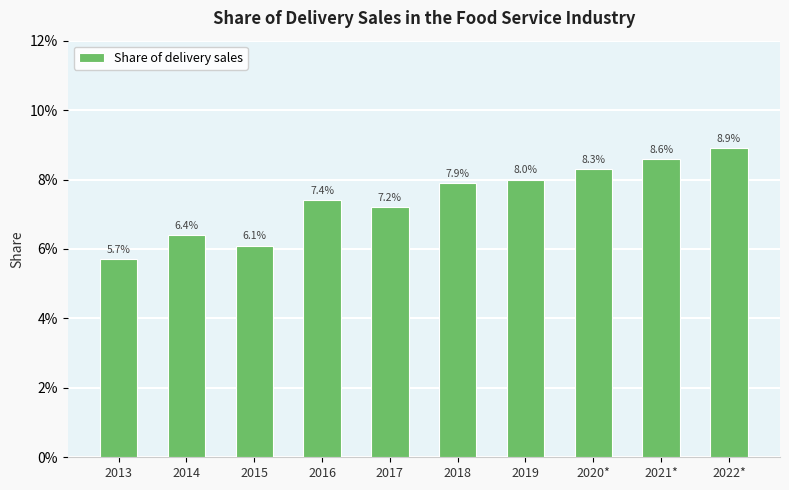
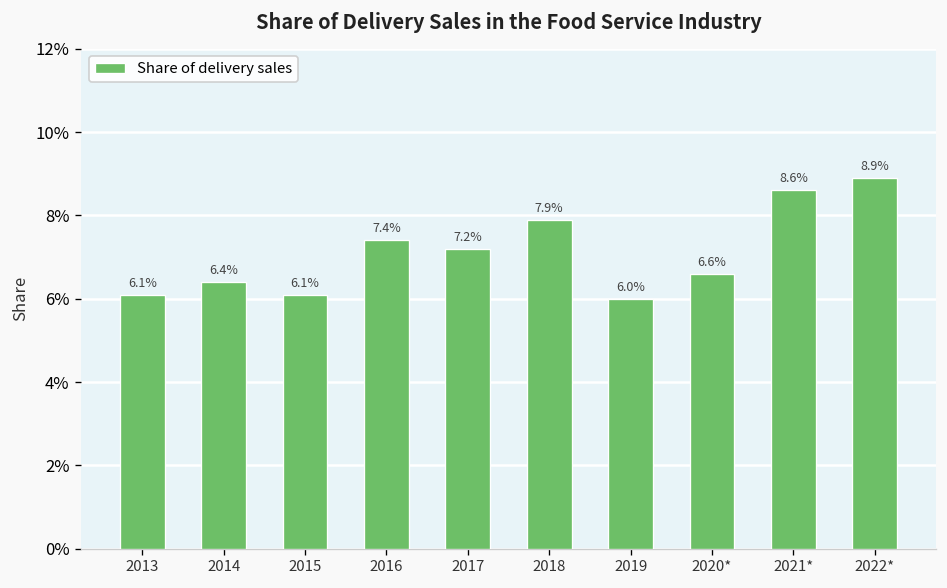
2013: 5.7% -> 6.1%
2019: 8.0% -> 6.0%
2020*: 8.3% -> 6.6%
